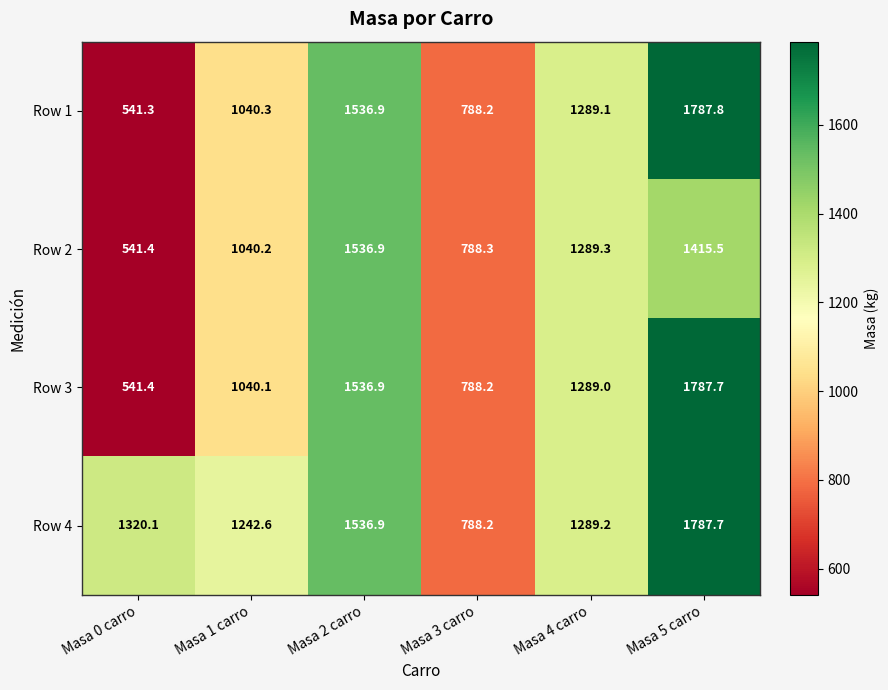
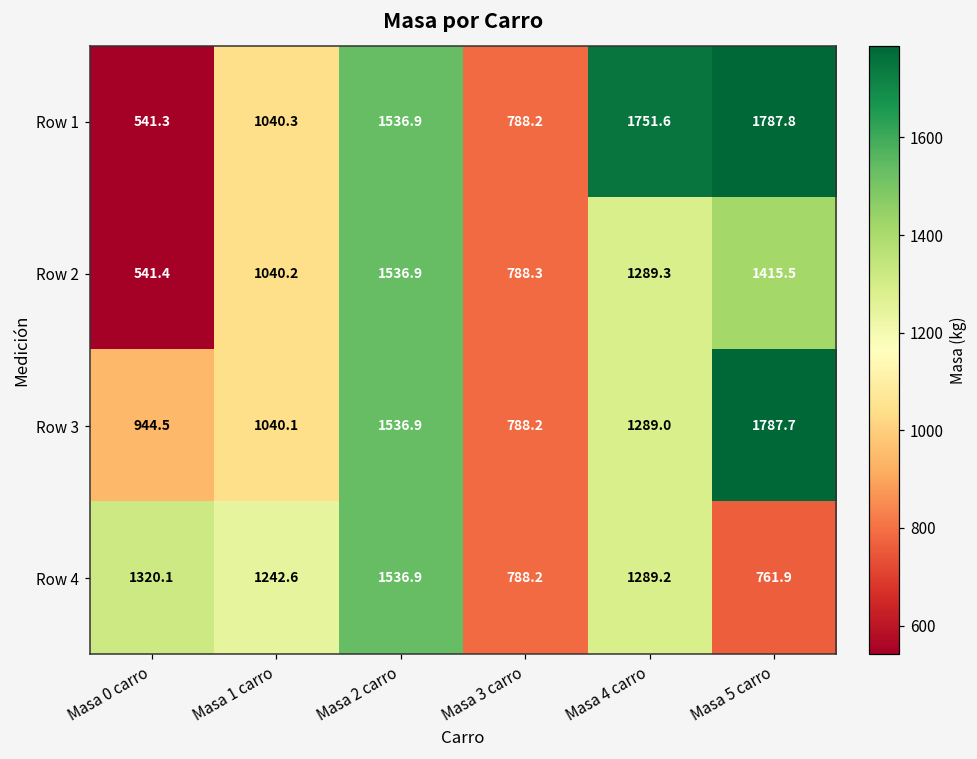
Row 1, Masa 4 carro: 1289.1 -> 1751.6
Row 3, Masa 0 carro: 541.4 -> 944.5
Row 4, Masa 5 carro: 1787.7 -> 761.9
